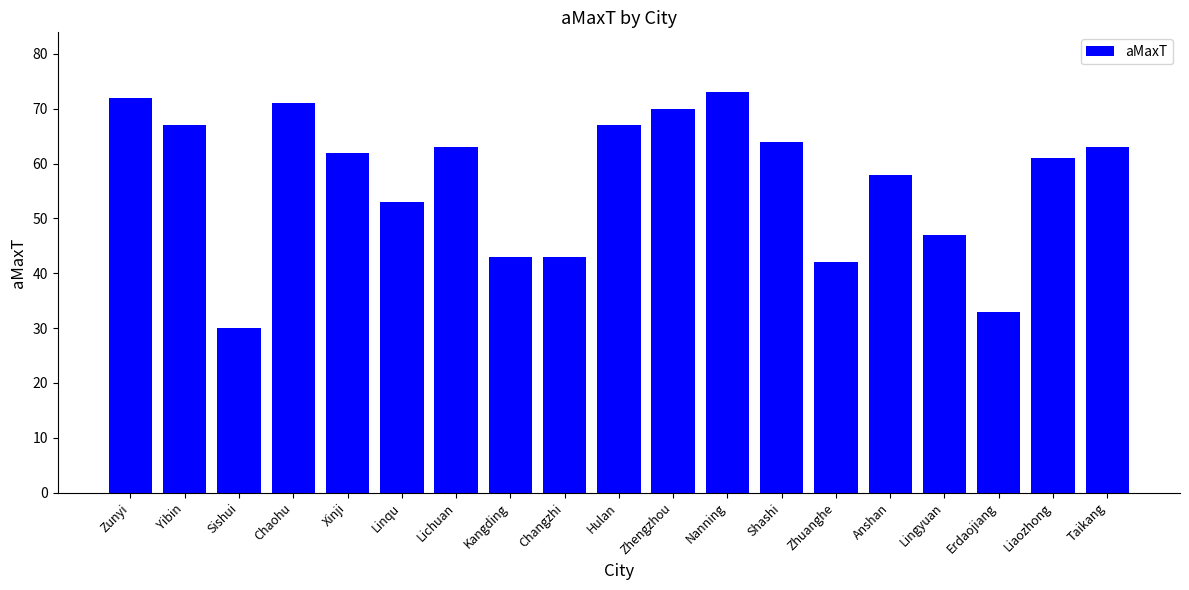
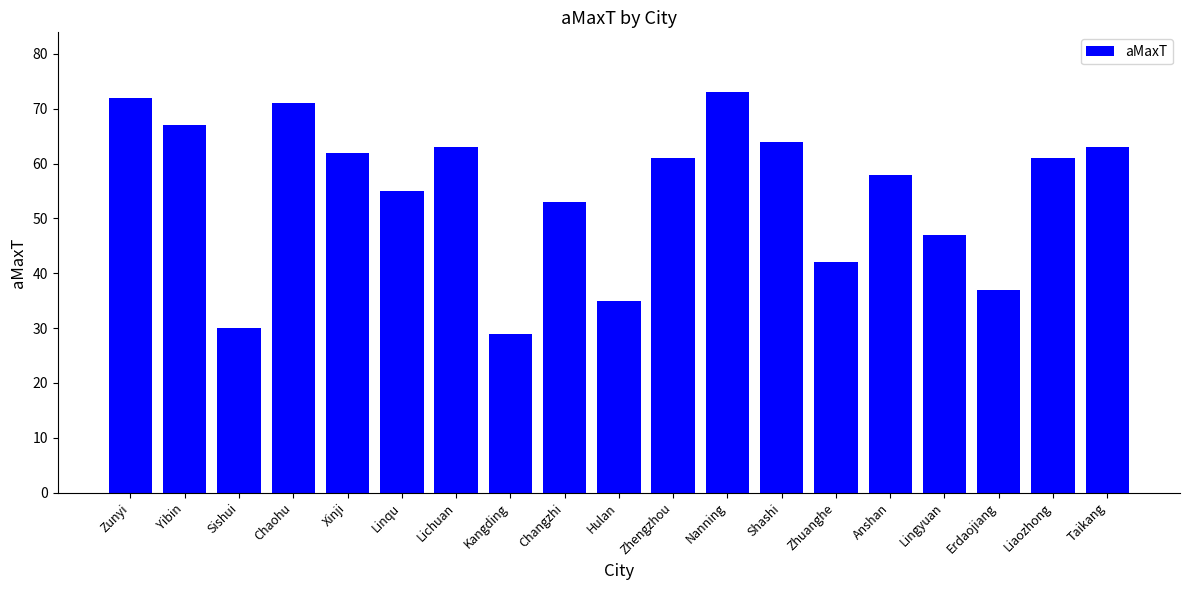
Linqu: 53 -> 55
Kangding: 43 -> 29
Changzhi: 43 -> 53
Hulan: 67 -> 35
Zhengzhou: 70 -> 61
Erdaojiang: 33 -> 37
